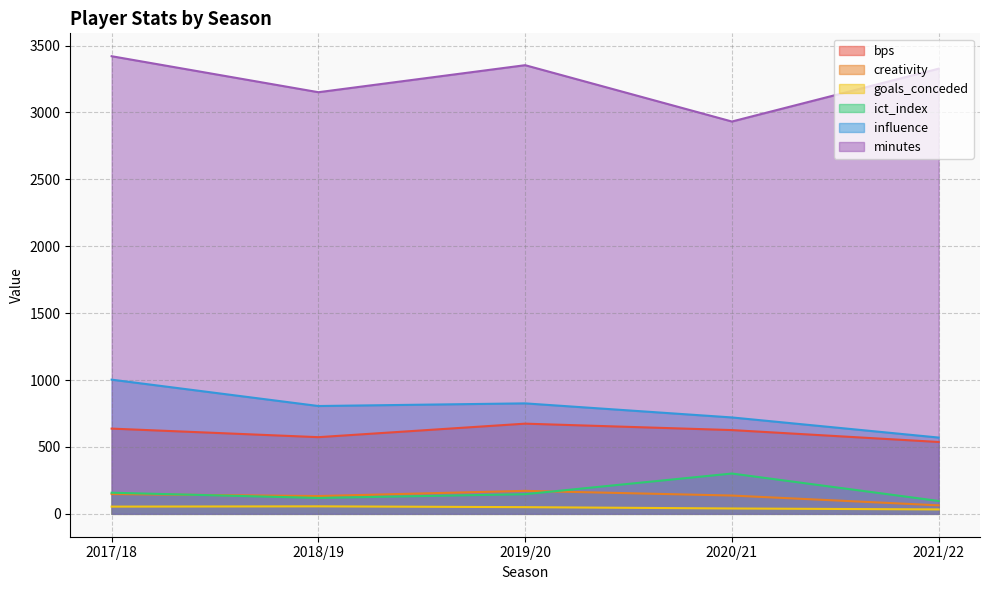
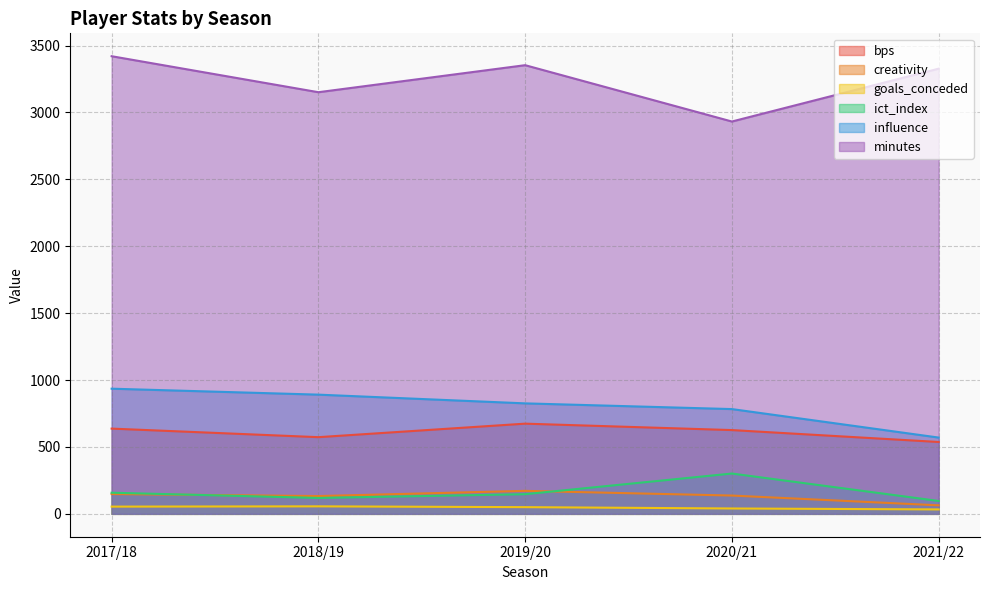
influence, 2017/18: 1000 -> 940
influence, 2018/19: 810 -> 890
influence, 2020/21: 720 -> 780
